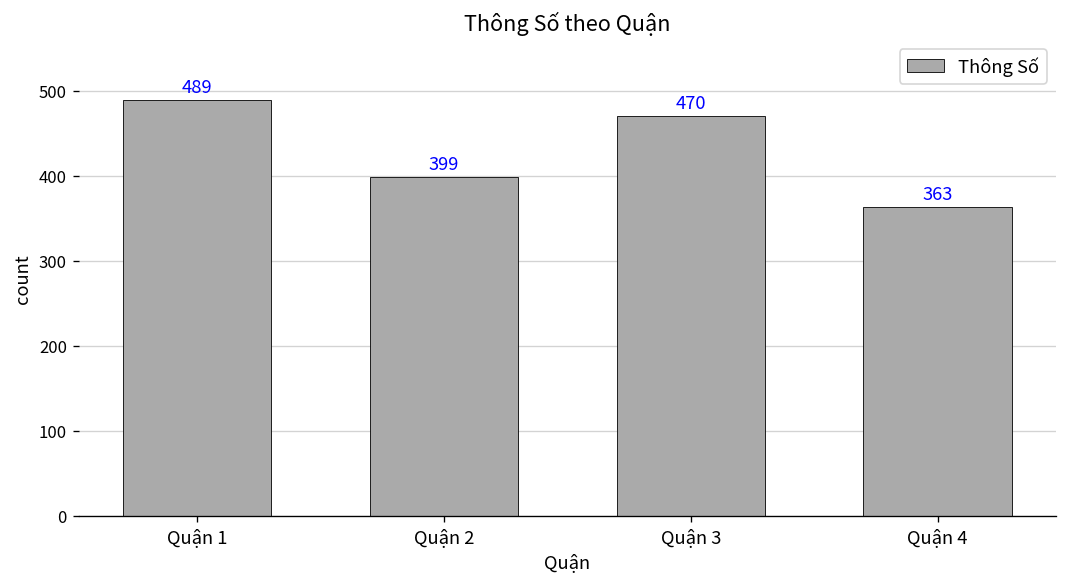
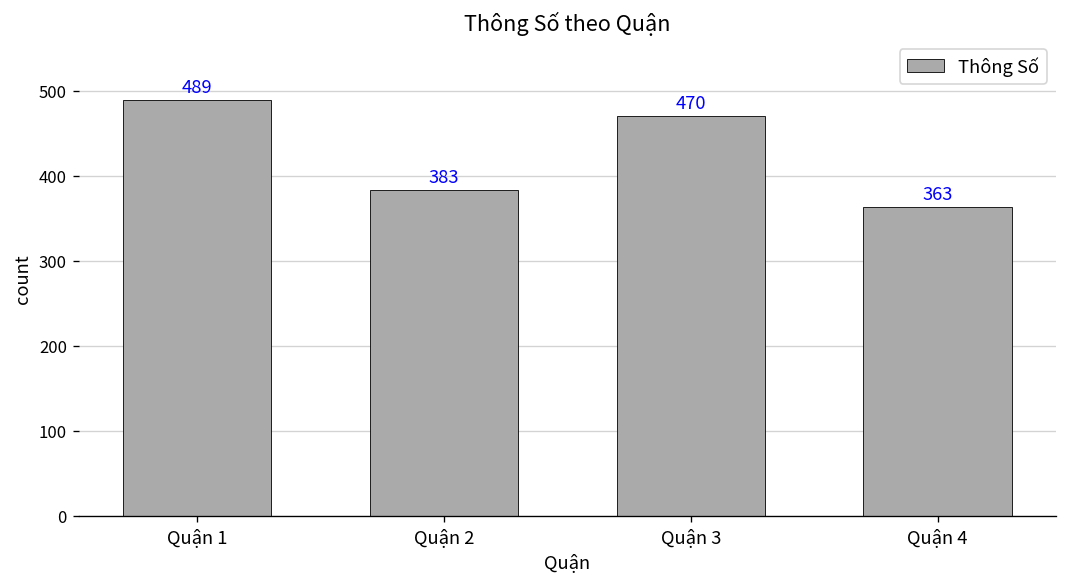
Quận 2: 399 -> 383
